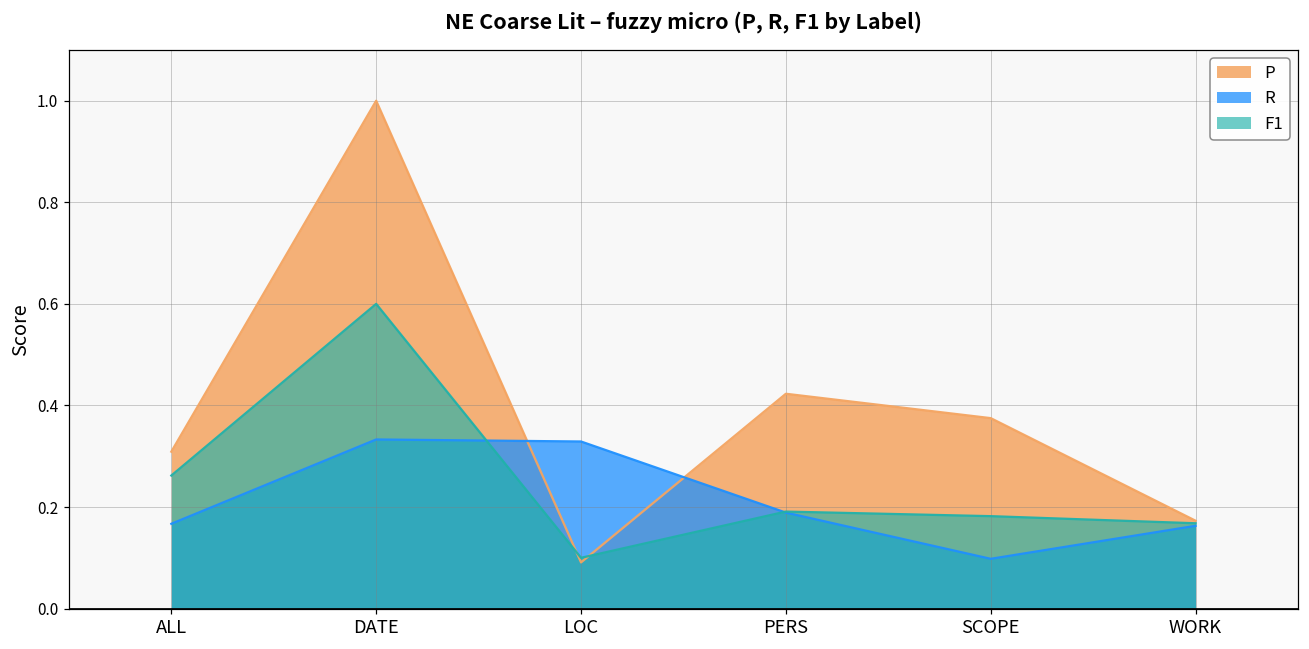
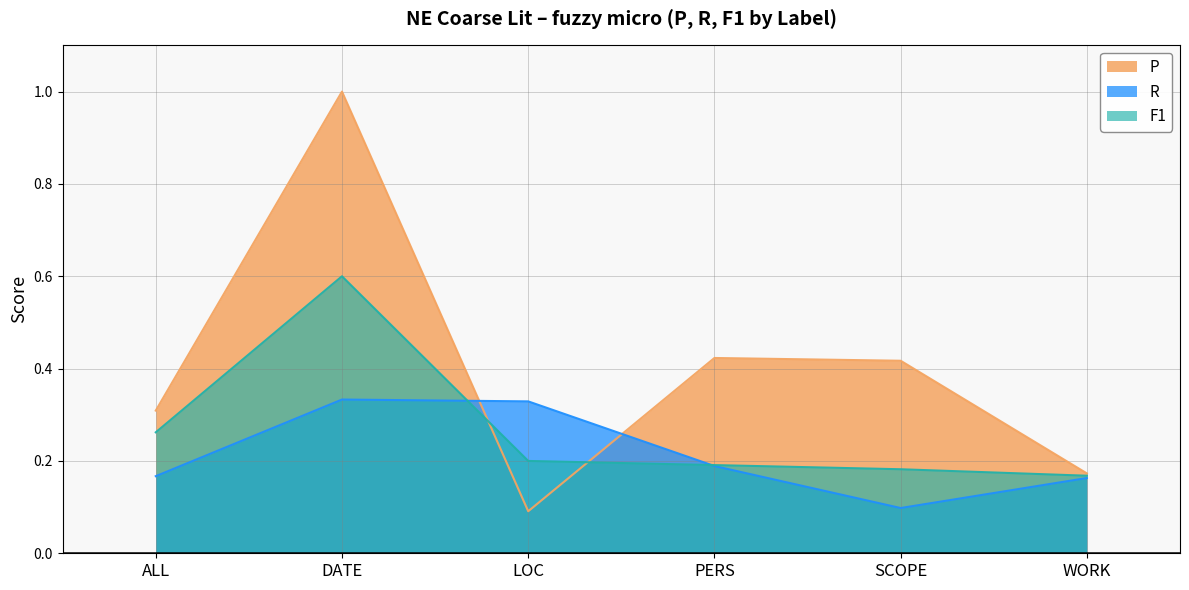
F1, LOC: 0.1 -> 0.2
P, SCOPE: 0.38 -> 0.42
